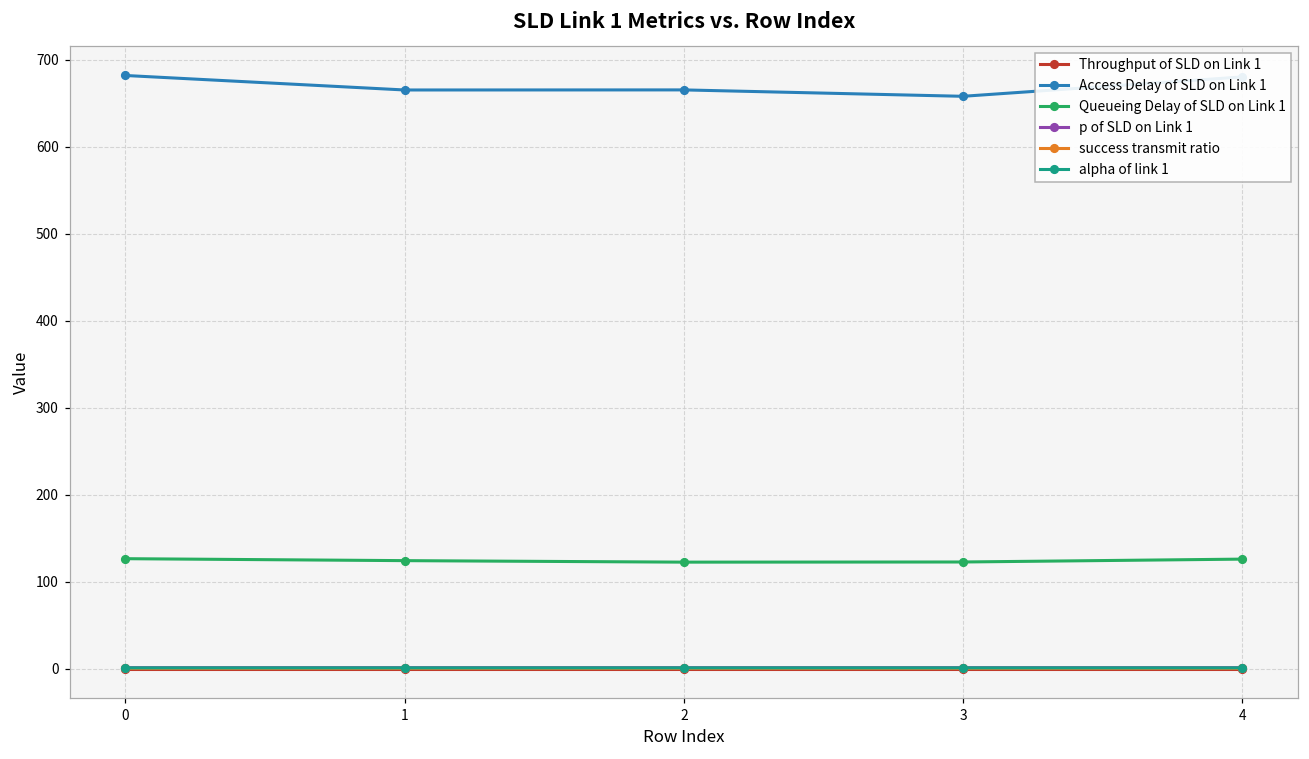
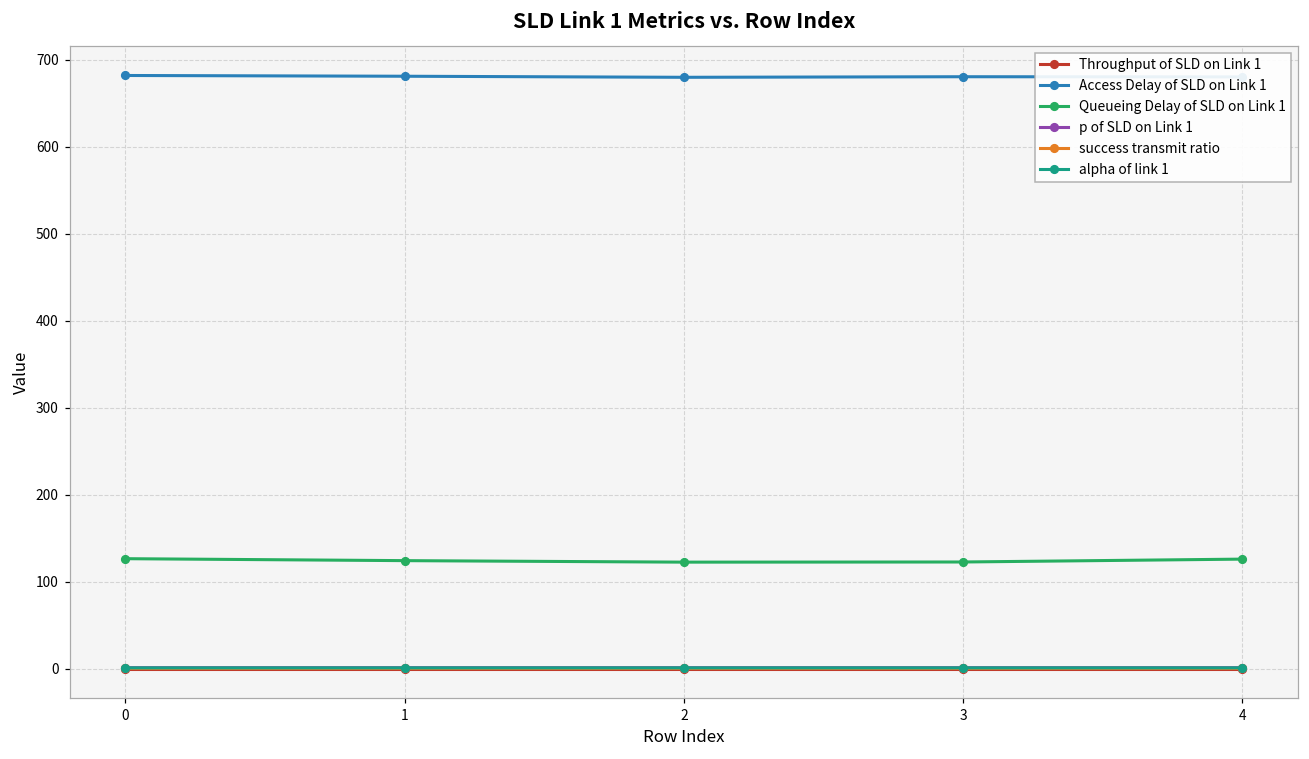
Access Delay of SLD on Link 1, 1: 670 -> 680
Access Delay of SLD on Link 1, 2: 670 -> 680
Access Delay of SLD on Link 1, 3: 660 -> 680
